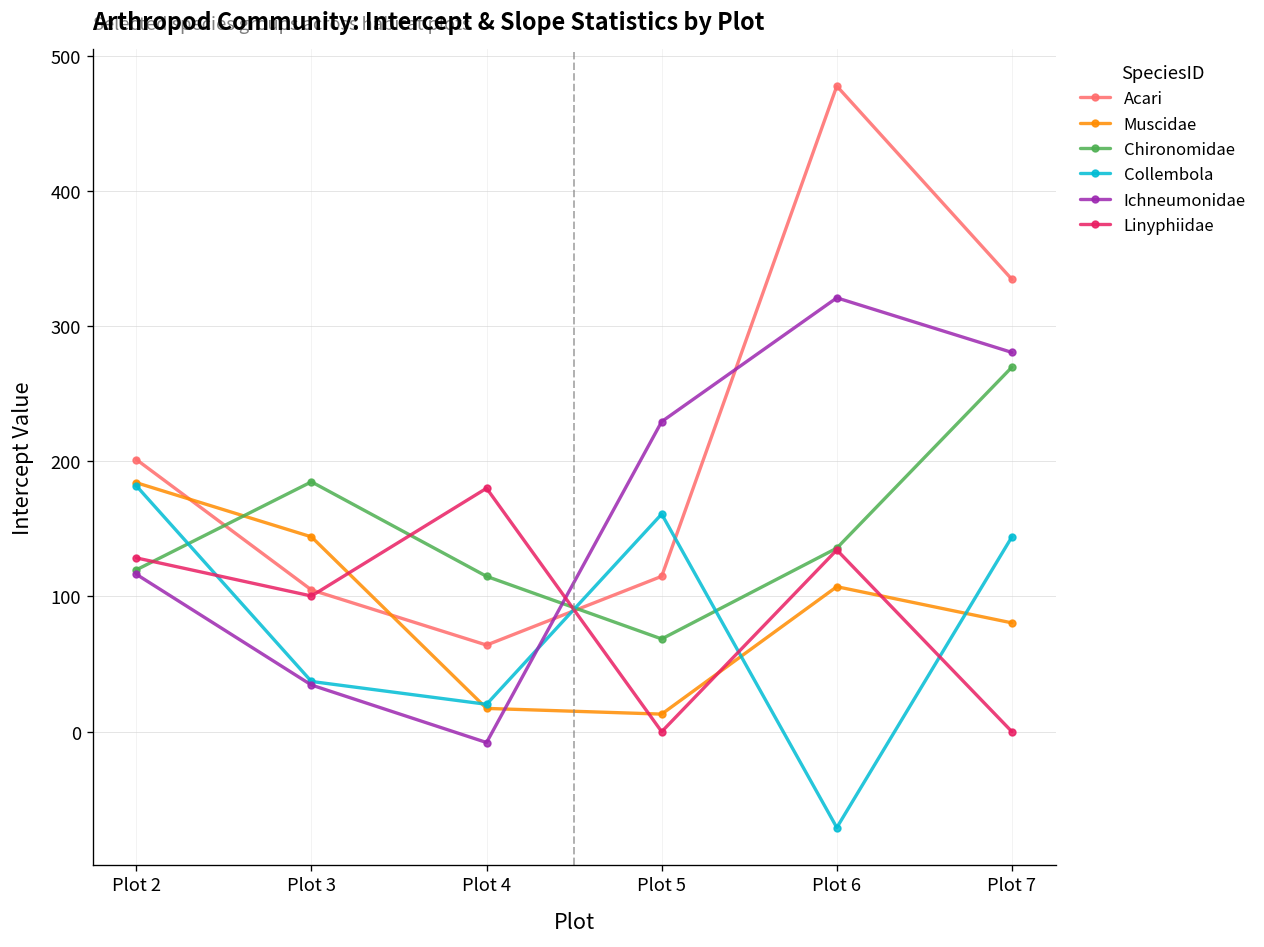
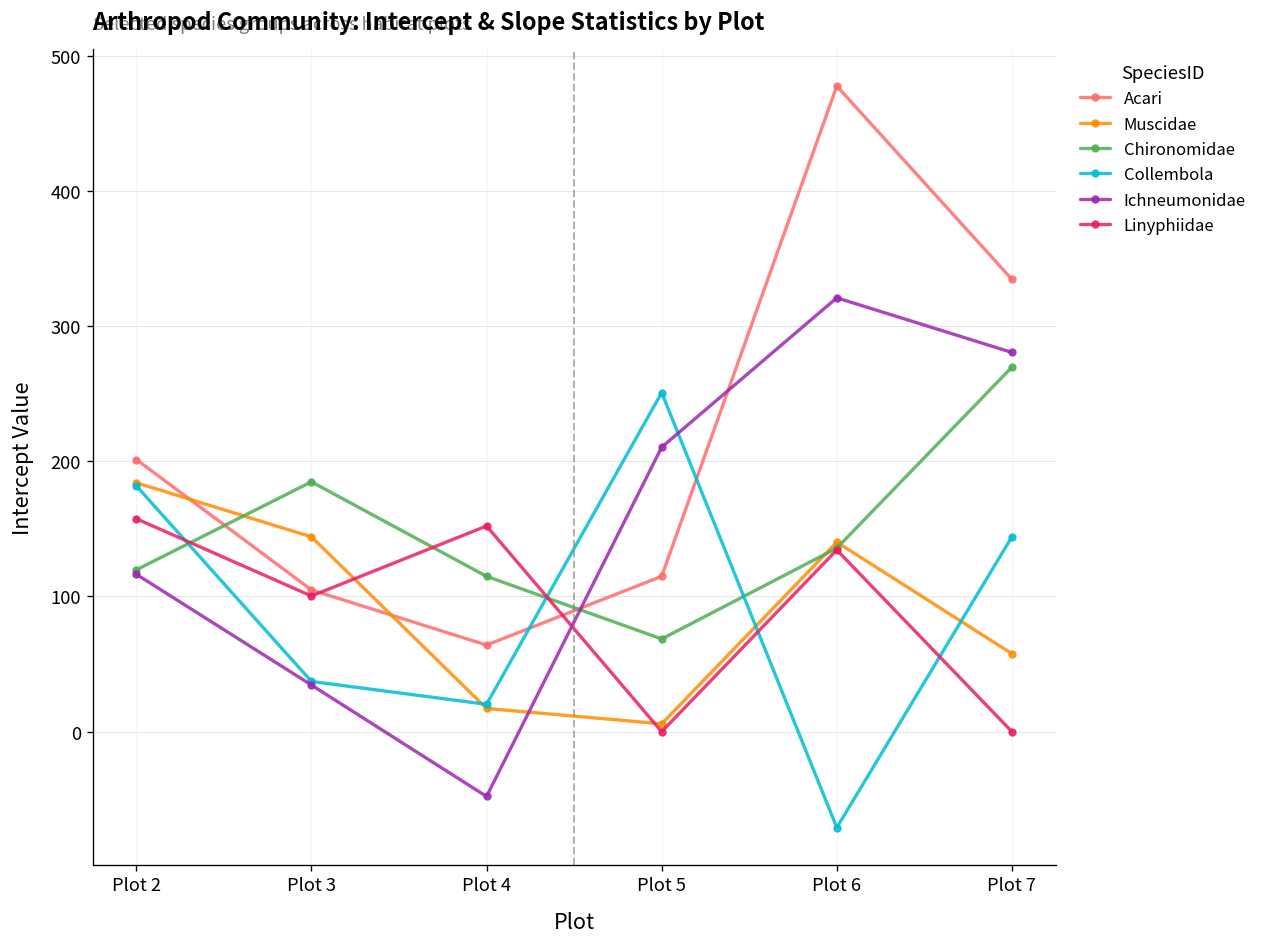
Linyphiidae, Plot 2: 129 -> 157
Ichneumonidae, Plot 4: -8 -> -48
Linyphiidae, Plot 4: 180 -> 152
Muscidae, Plot 5: 13 -> 6
Collembola, Plot 5: 161 -> 251
Ichneumonidae, Plot 5: 229 -> 210
Muscidae, Plot 6: 107 -> 140
Muscidae, Plot 7: 80 -> 58
